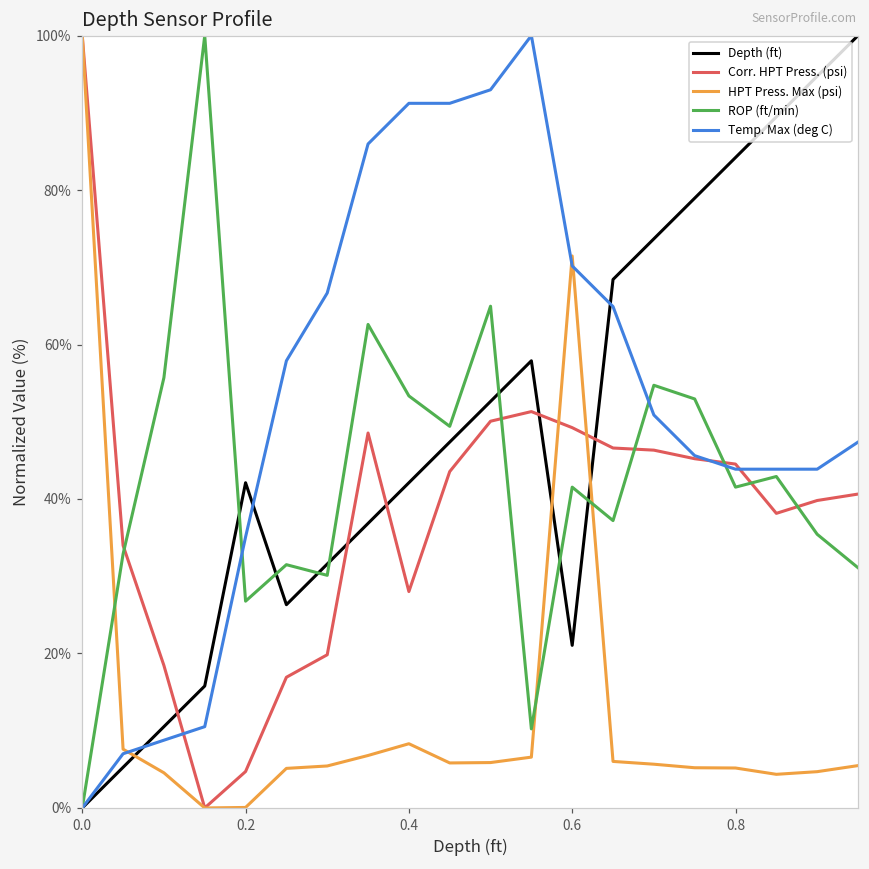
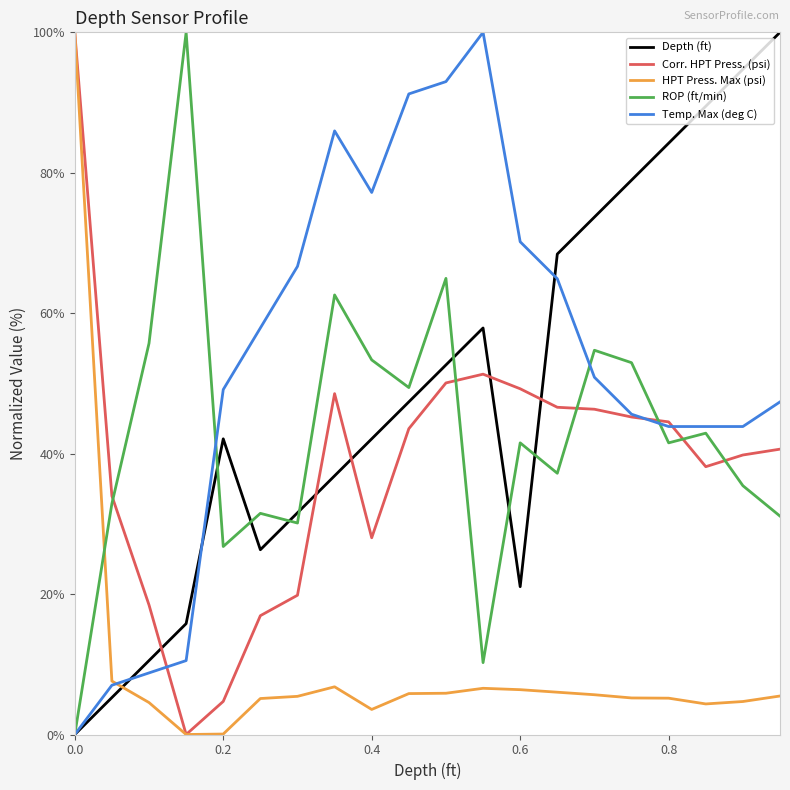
Temp. Max (deg C), 0.2: 35% -> 49%
HPT Press. Max (psi), 0.4: 8% -> 4%
Temp. Max (deg C), 0.4: 91% -> 77%
HPT Press. Max (psi), 0.6: 71% -> 6%
